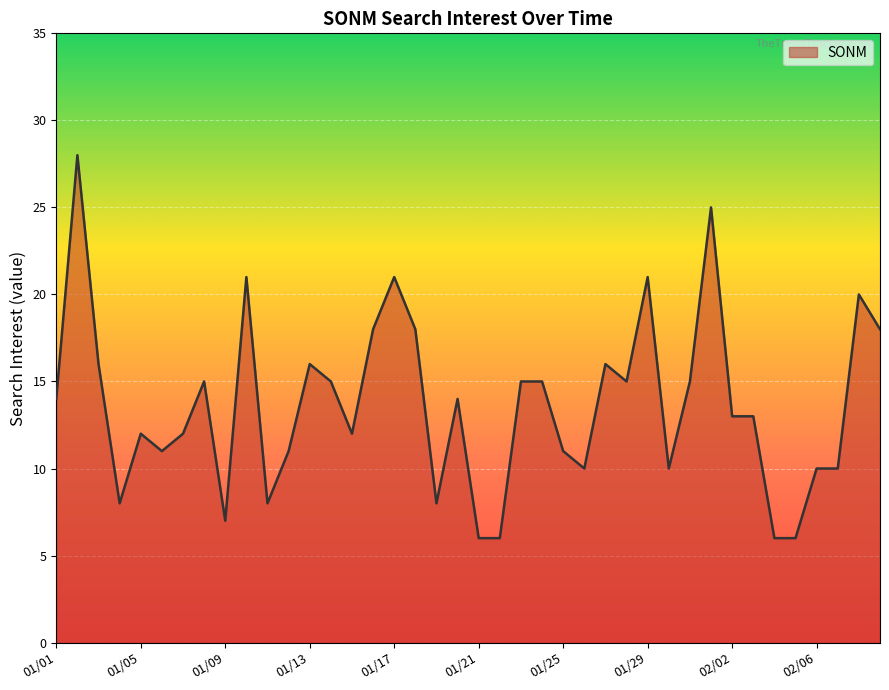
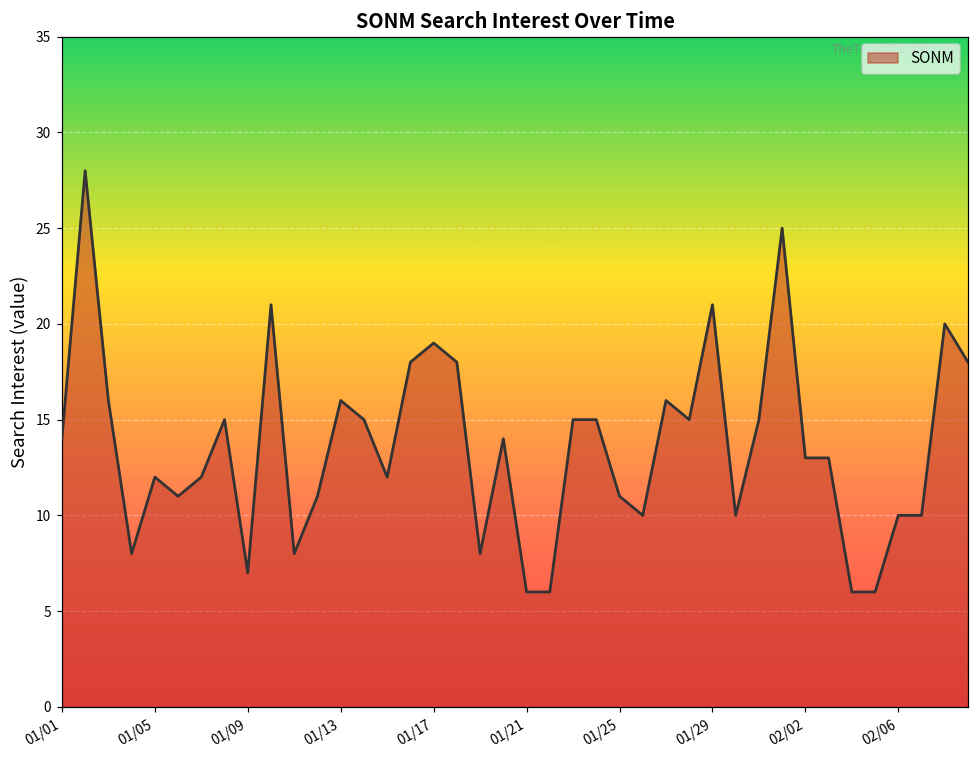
01/17: 21 -> 19
